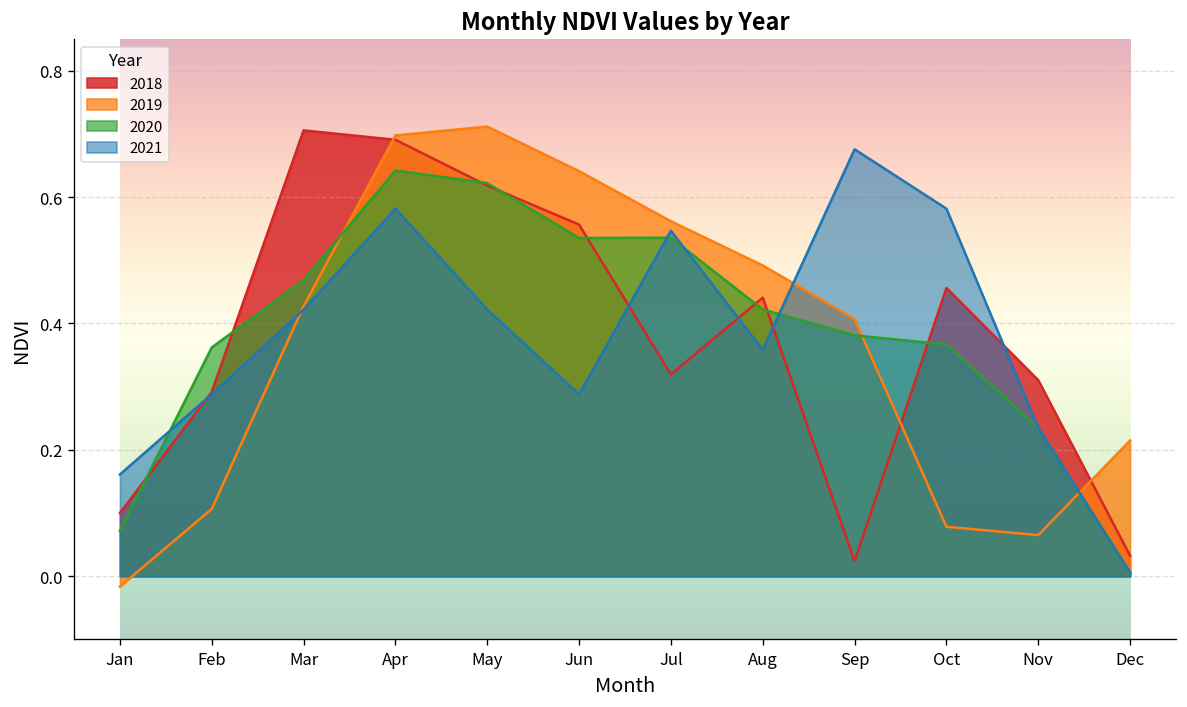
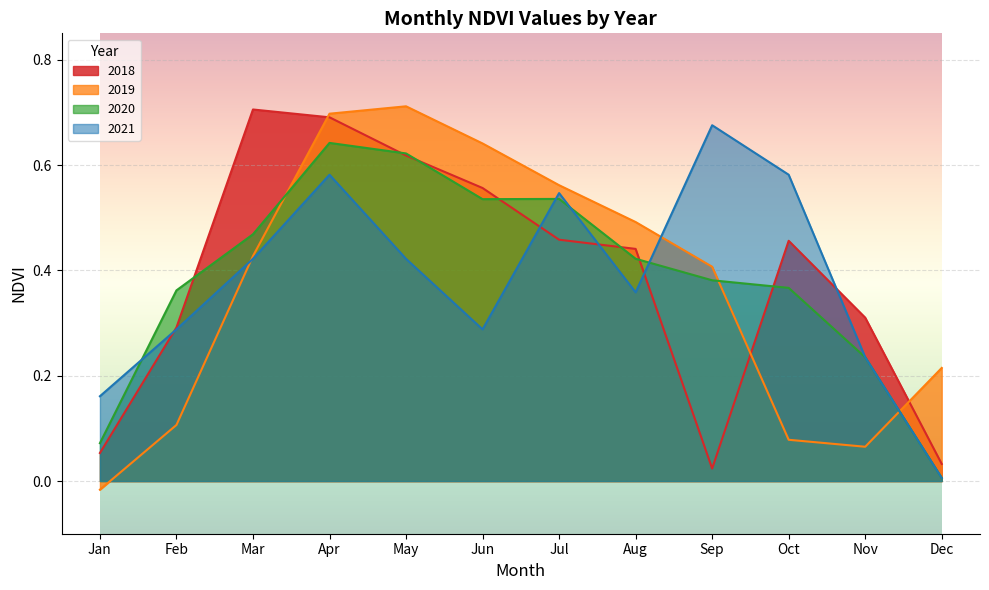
2018, Jan: 0.10 -> 0.05
2018, Jul: 0.32 -> 0.46
